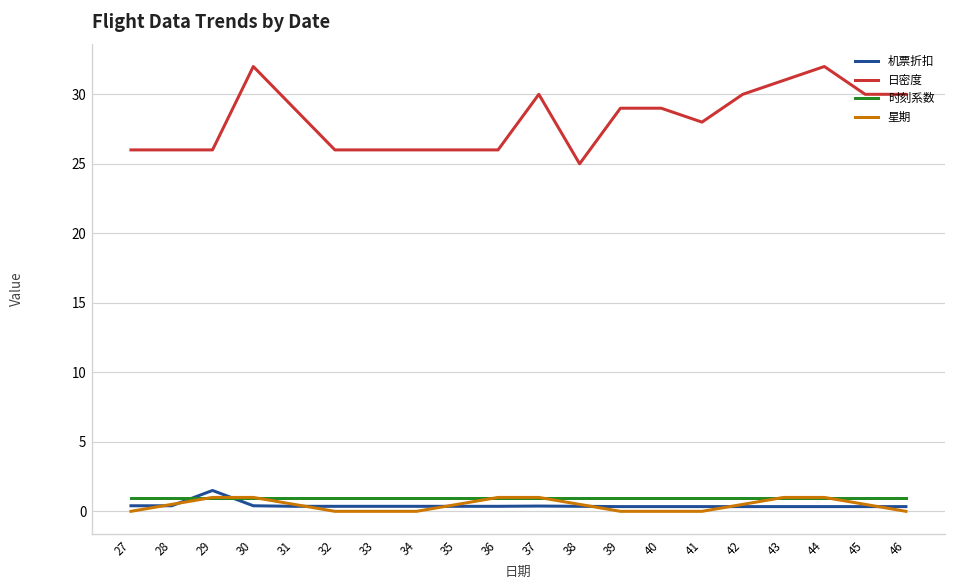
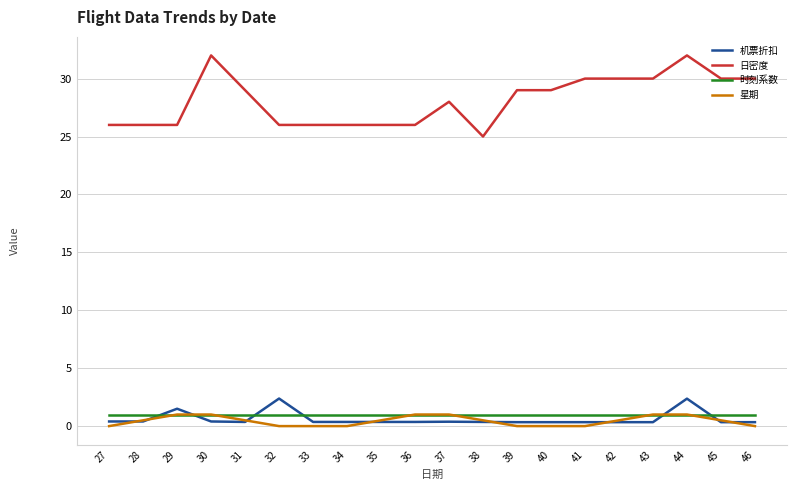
机票折扣, 32: 0.4 -> 2.4
日密度, 37: 30 -> 28
日密度, 41: 28 -> 30
日密度, 43: 31 -> 30
机票折扣, 44: 0.3 -> 2.4
